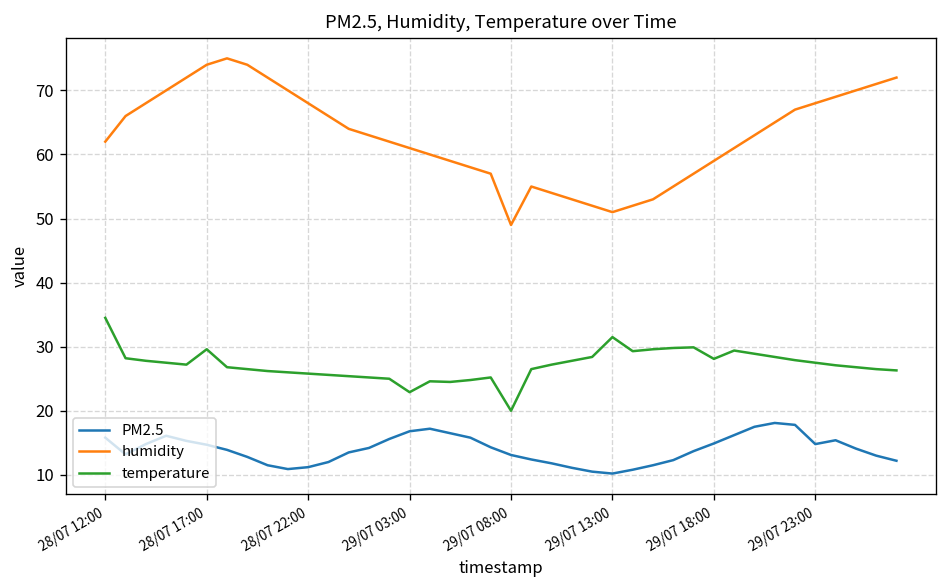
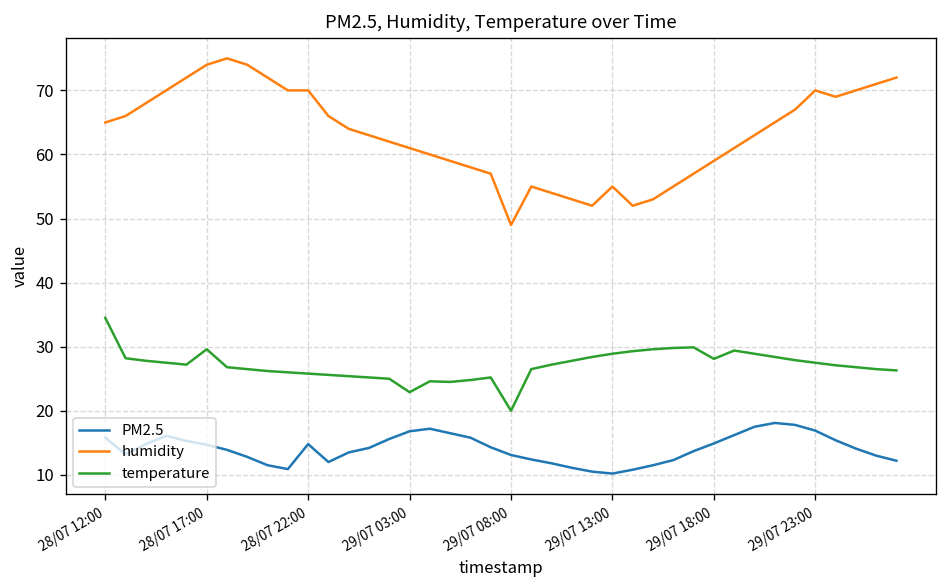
humidity, 28/07 12:00: 62 -> 65
PM2.5, 28/07 22:00: 11 -> 15
humidity, 28/07 22:00: 68 -> 70
humidity, 29/07 13:00: 51 -> 55
temperature, 29/07 13:00: 32 -> 29
PM2.5, 29/07 23:00: 15 -> 17
humidity, 29/07 23:00: 68 -> 70
